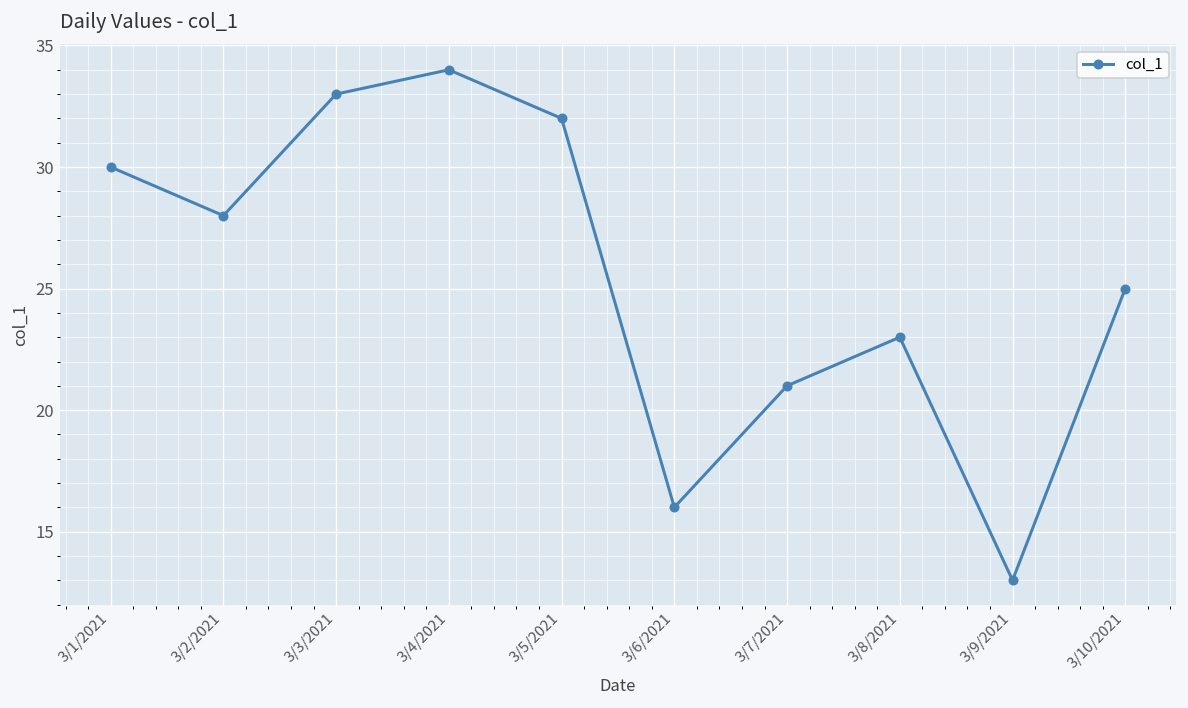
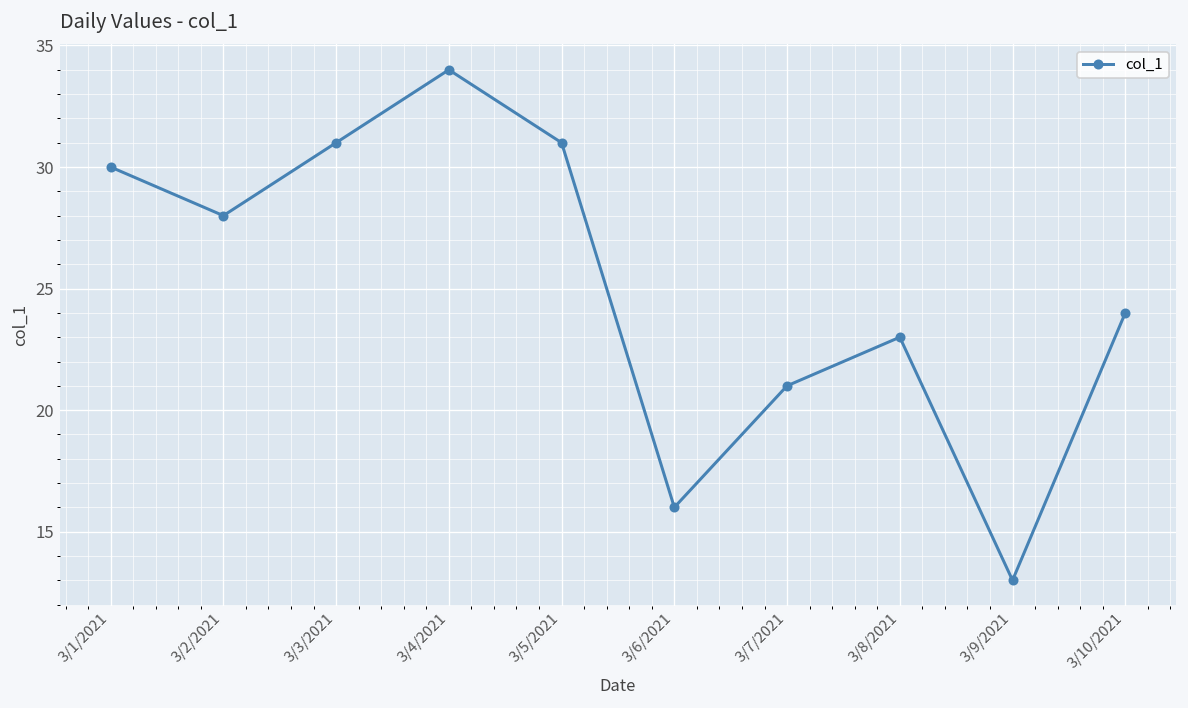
3/3/2021: 33 -> 31
3/5/2021: 32 -> 31
3/10/2021: 25 -> 24
